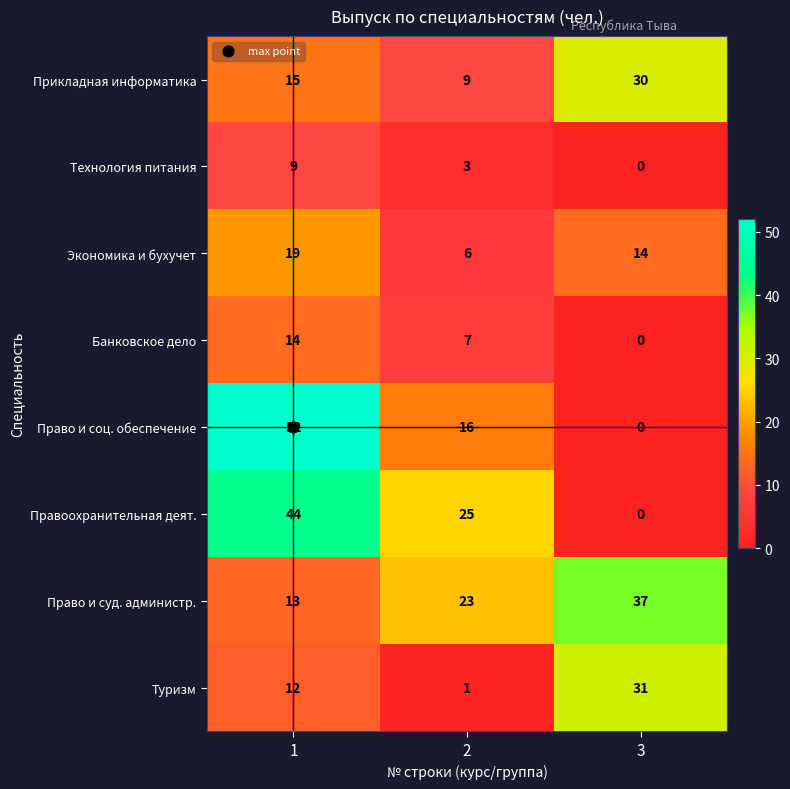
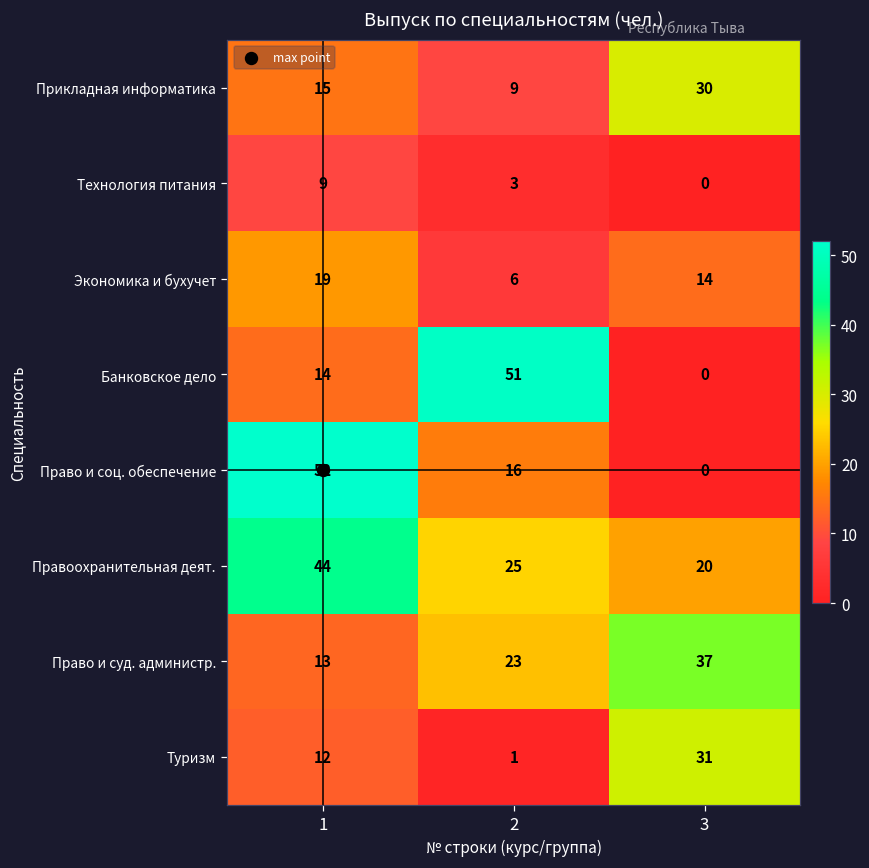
Банковское дело, 2: 7 -> 51
Правоохранительная деят., 3: 0 -> 20
